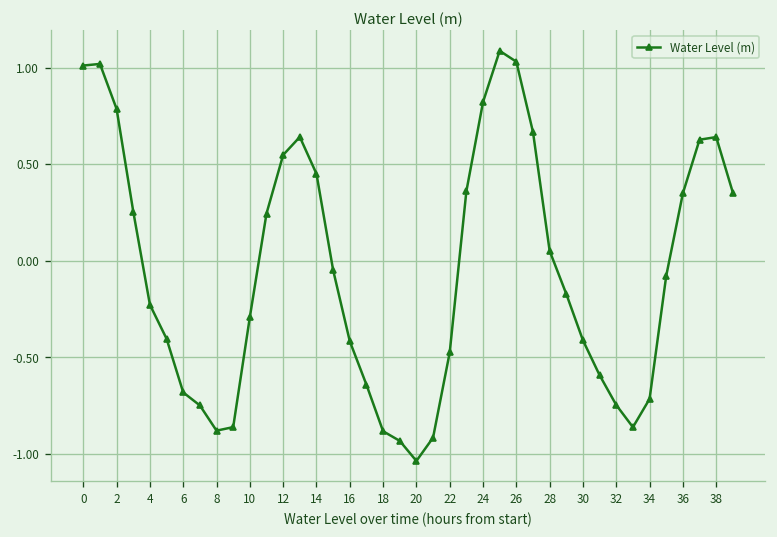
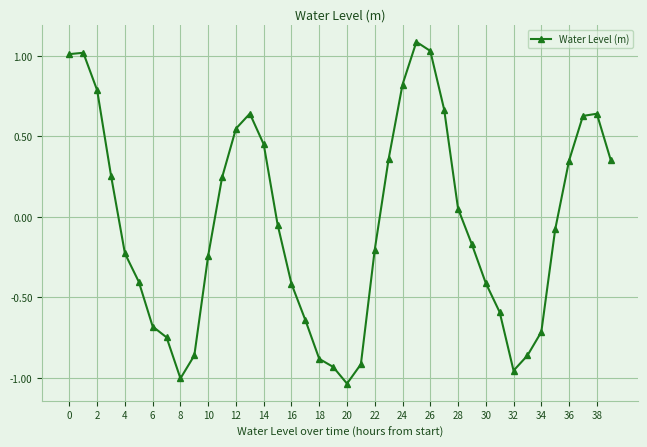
8: -0.88 -> -1.00
10: -0.29 -> -0.24
22: -0.47 -> -0.20
32: -0.75 -> -0.96
